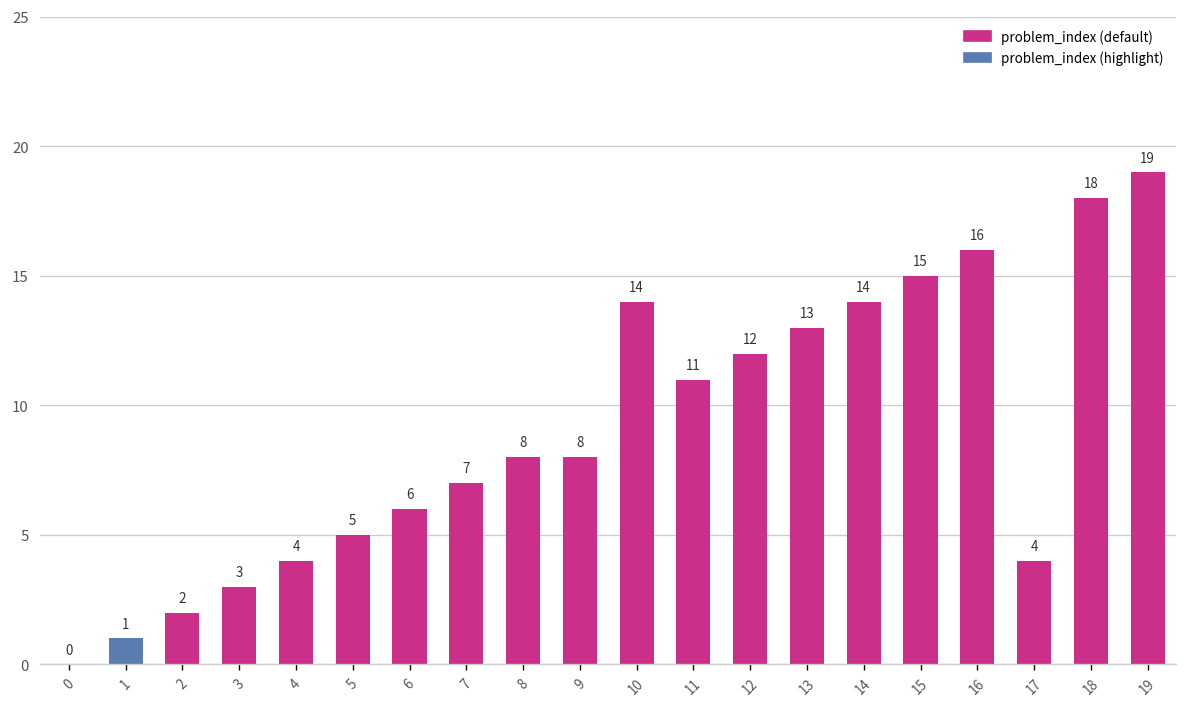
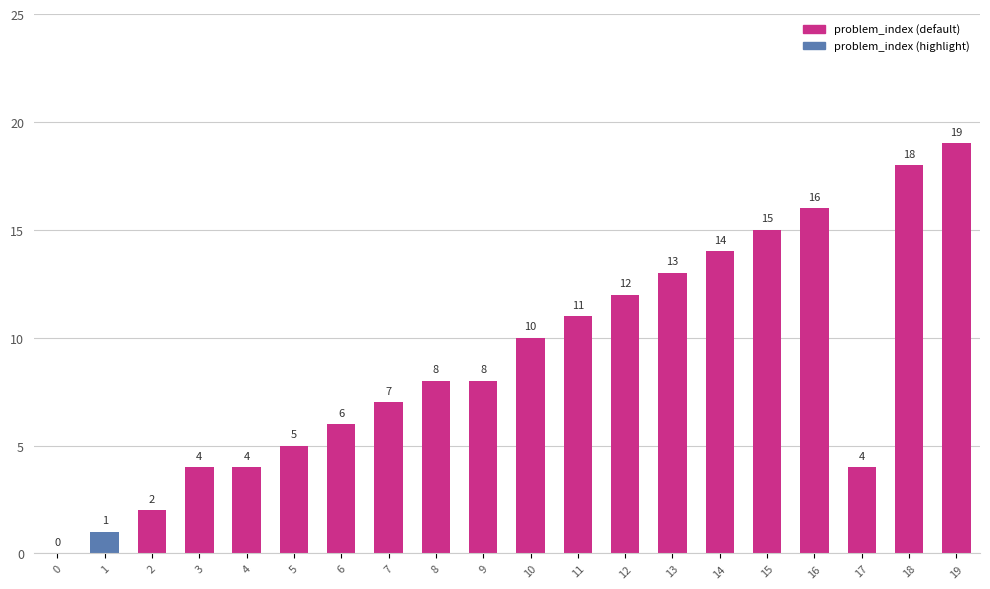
3: 3 -> 4
10: 14 -> 10
